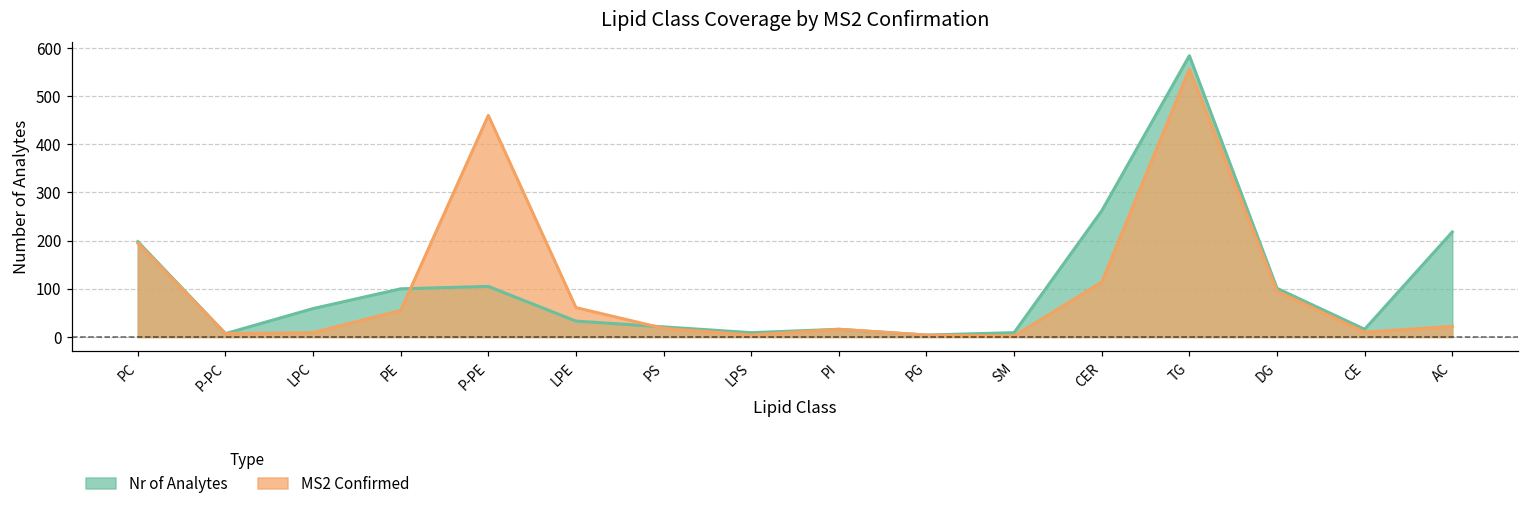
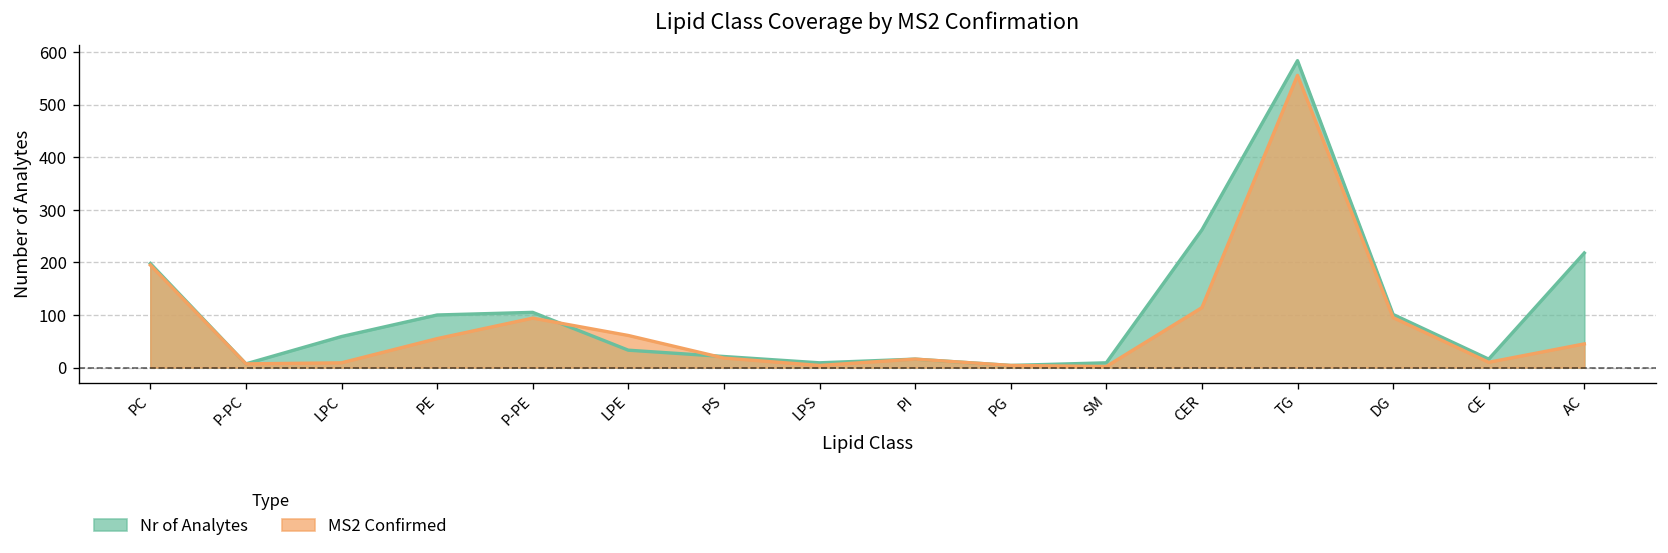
MS2 Confirmed, P-PE: 460 -> 90
MS2 Confirmed, AC: 20 -> 50
